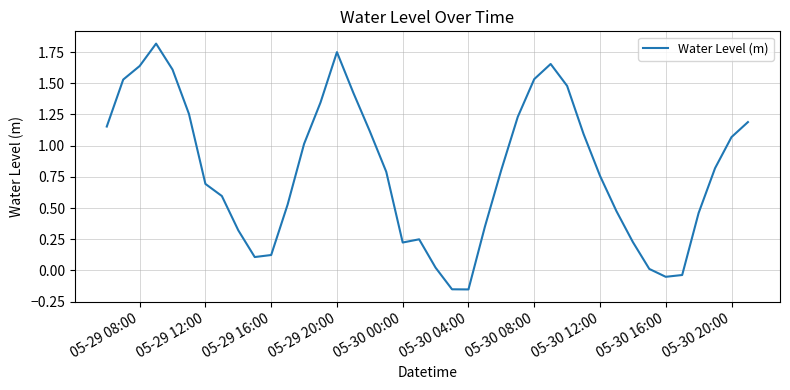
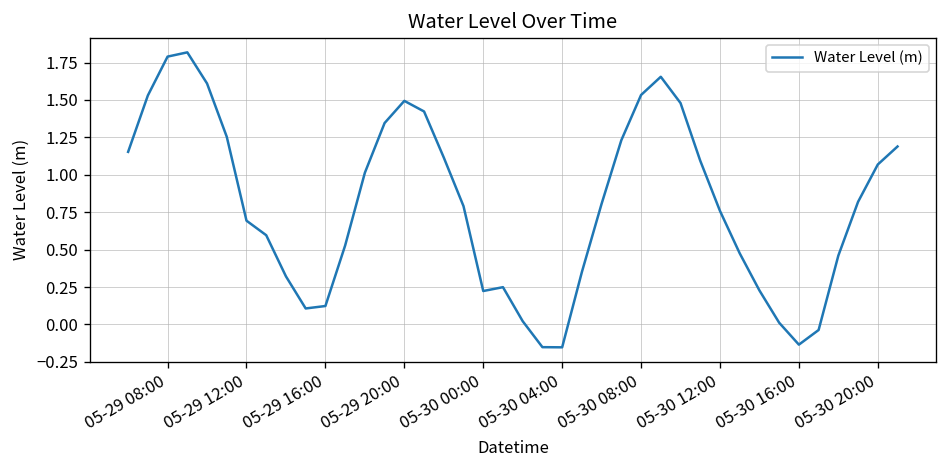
05-29 08:00: 1.64 -> 1.79
05-29 20:00: 1.75 -> 1.49
05-30 16:00: -0.05 -> -0.13
